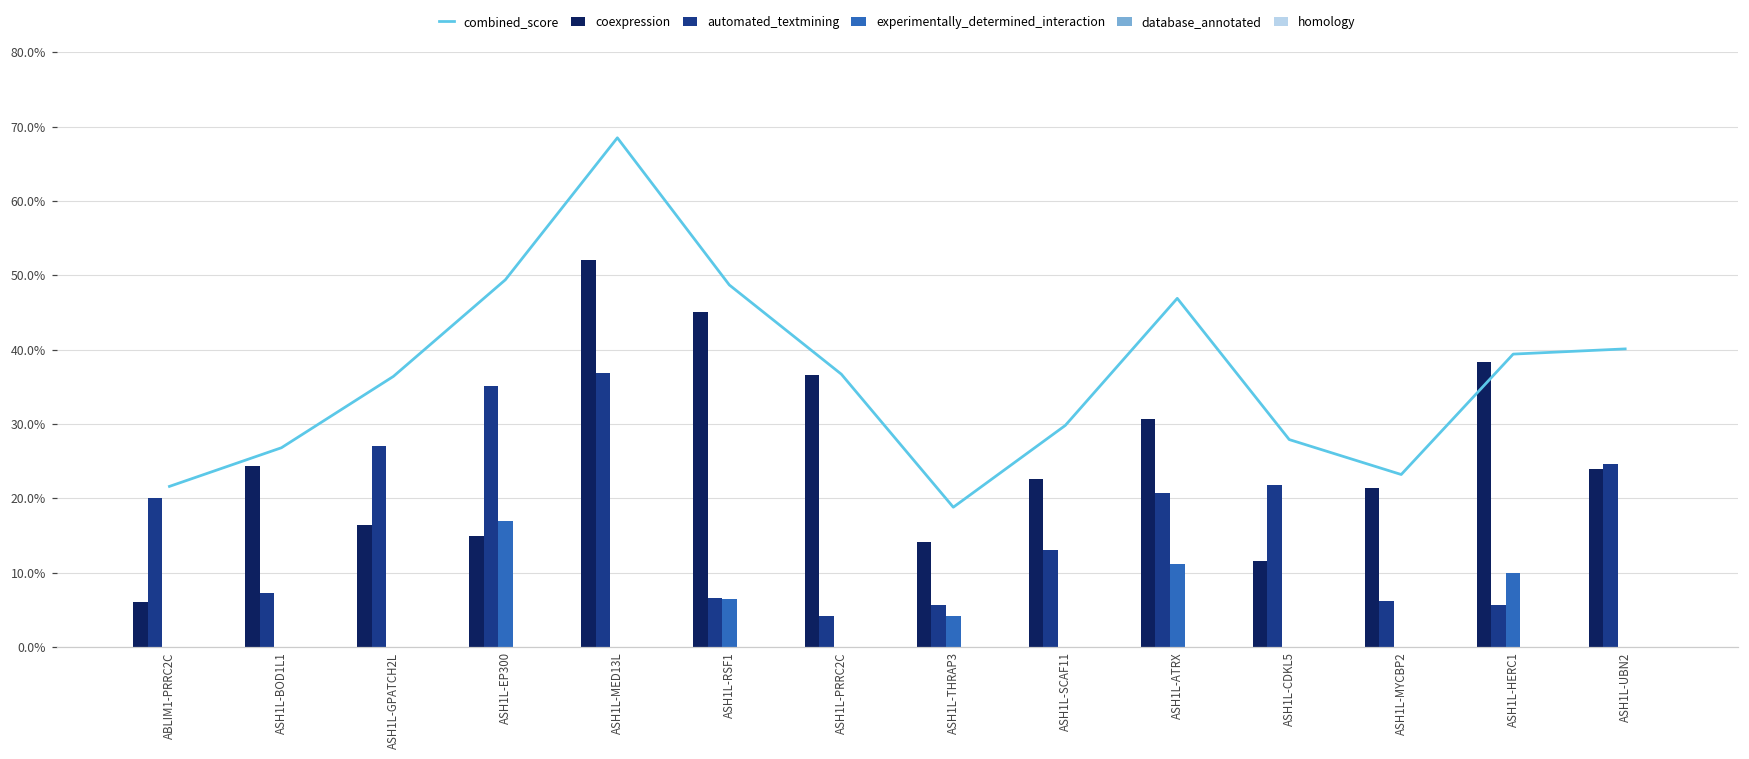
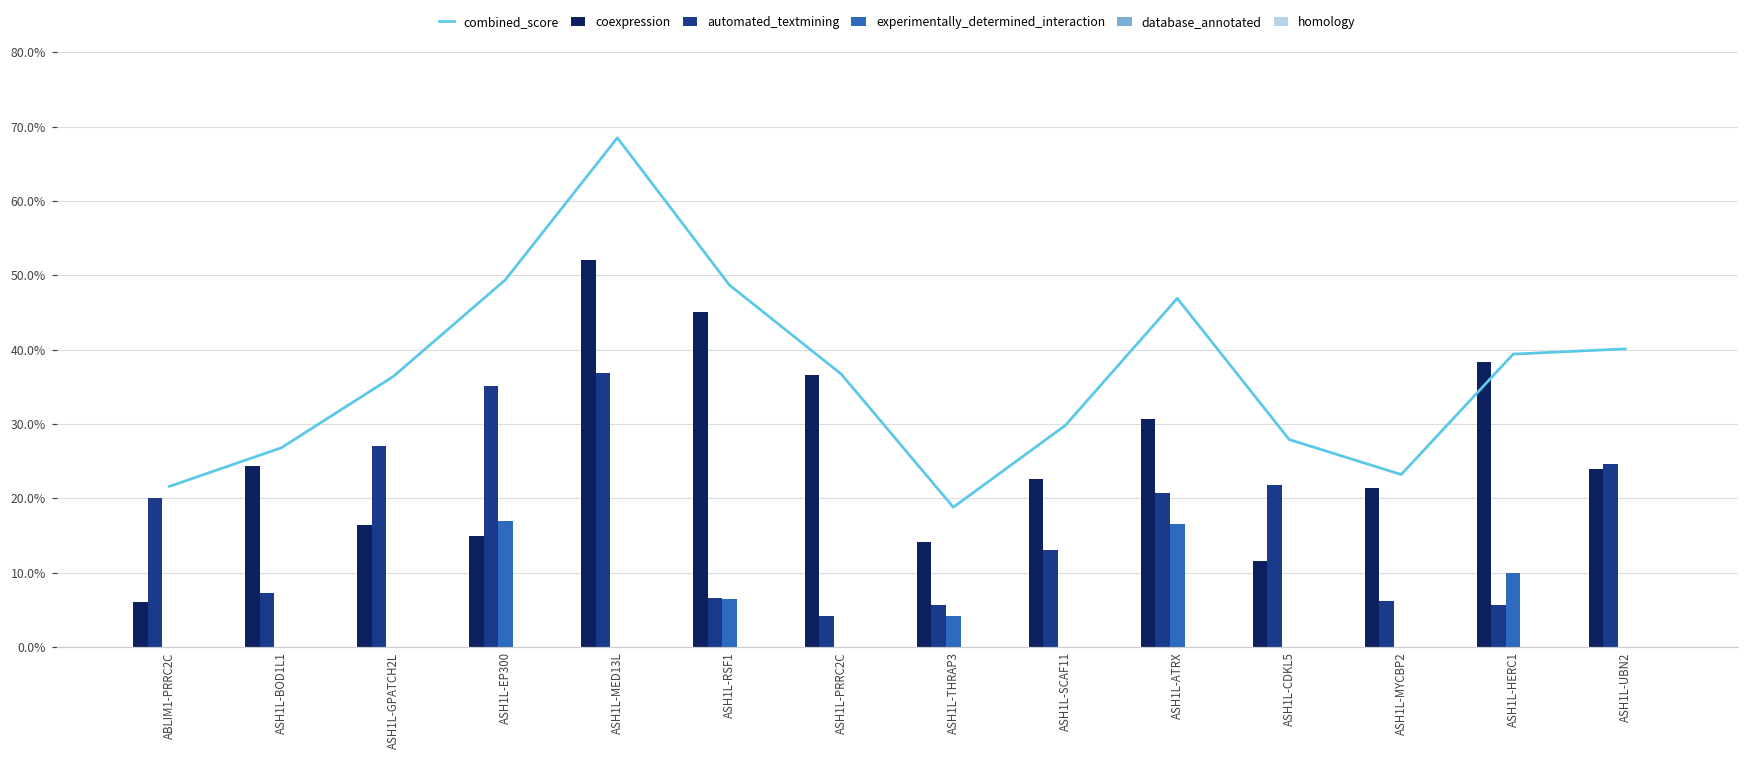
experimentally_determined_interaction, ASH1L-ATRX: 11% -> 17%
